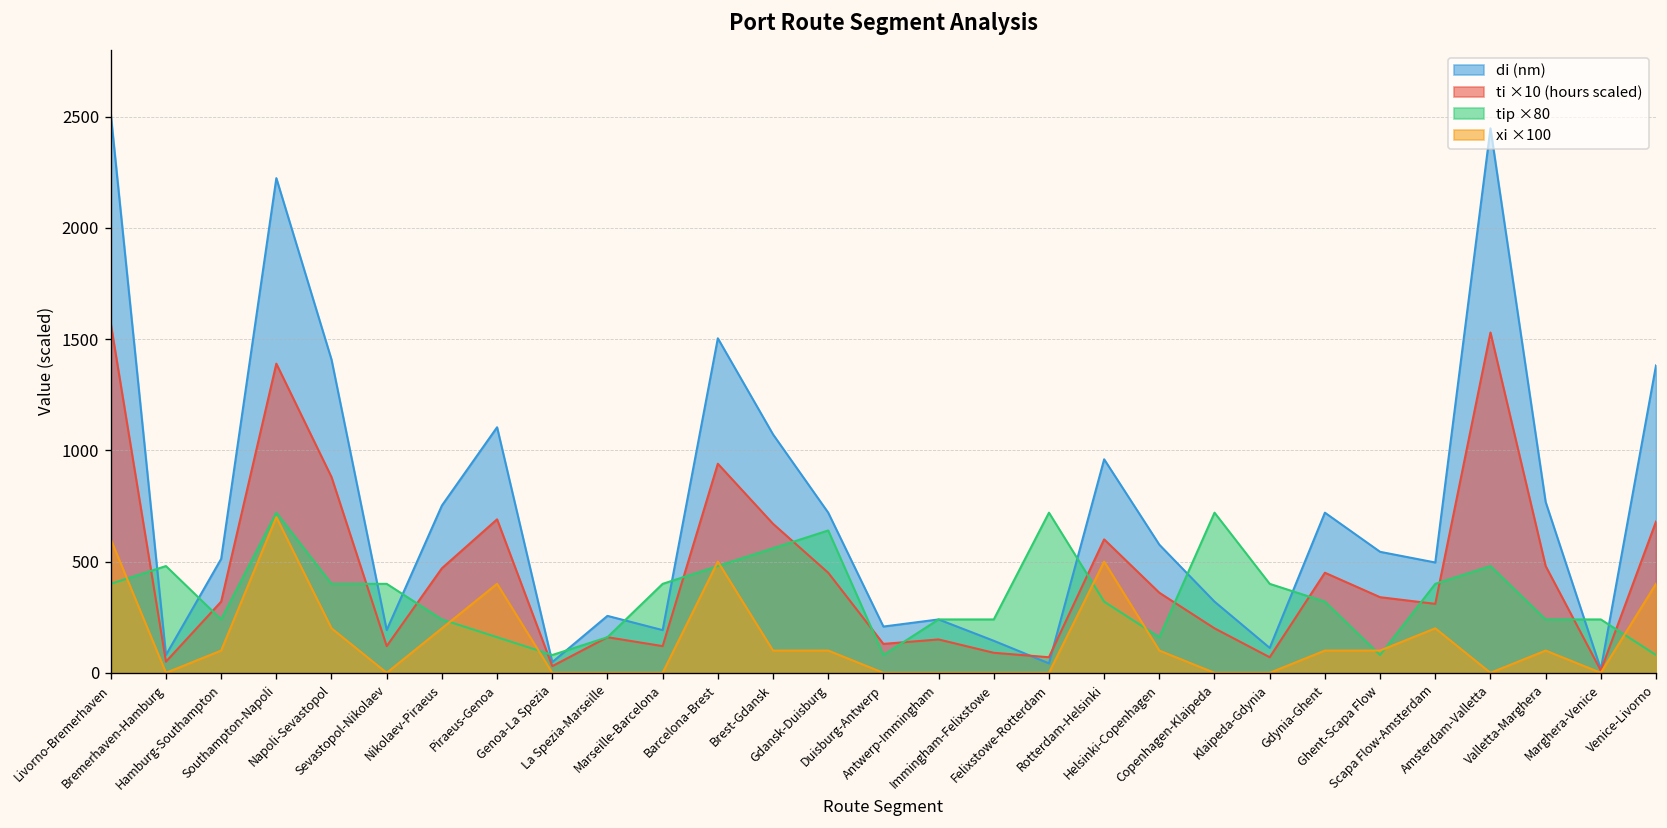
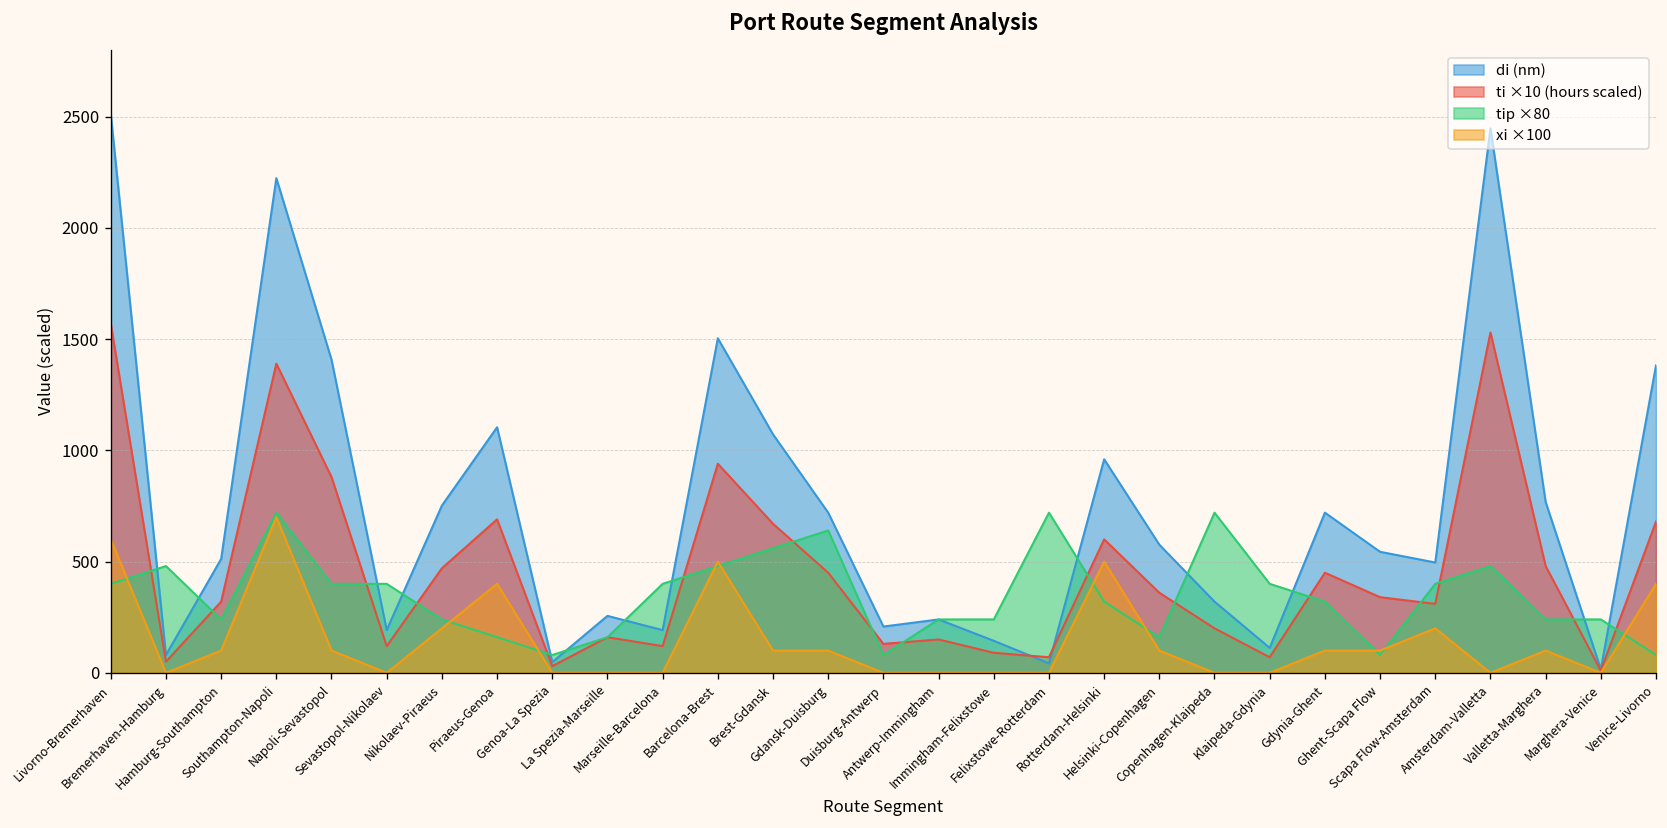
xi ×100, Napoli-Sevastopol: 200 -> 100
